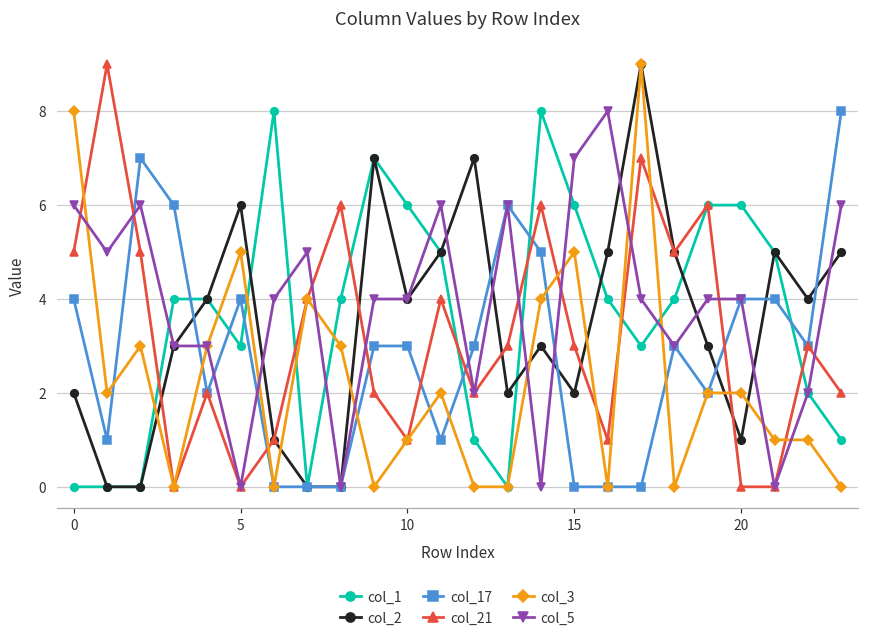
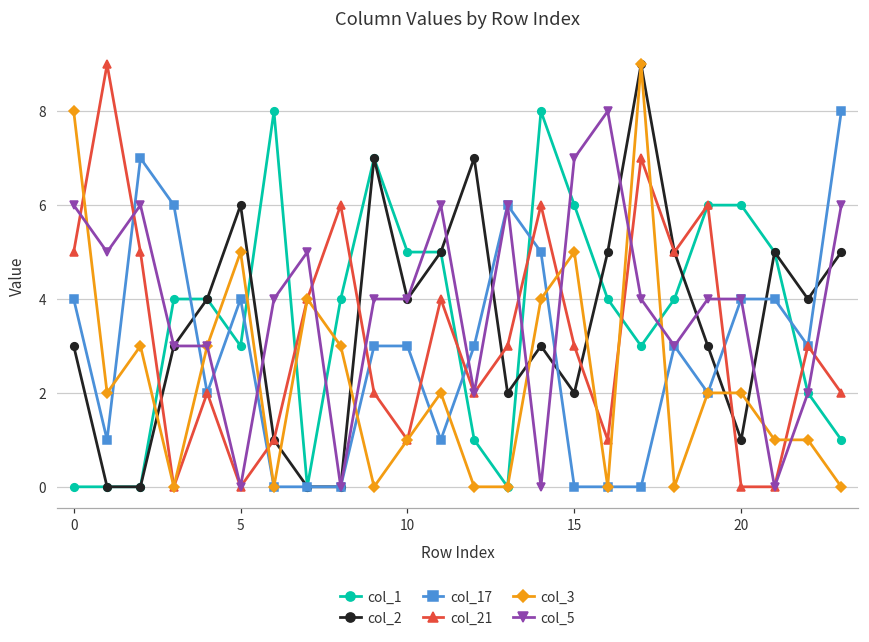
col_2, 0: 2 -> 3
col_1, 10: 6 -> 5
